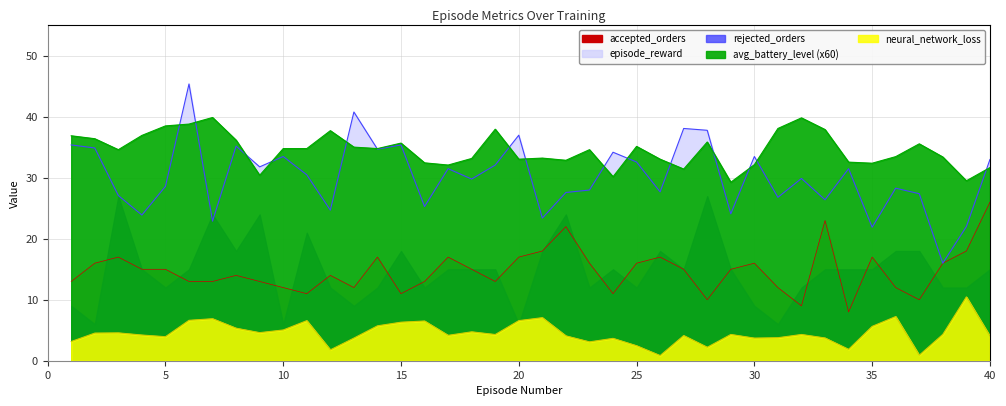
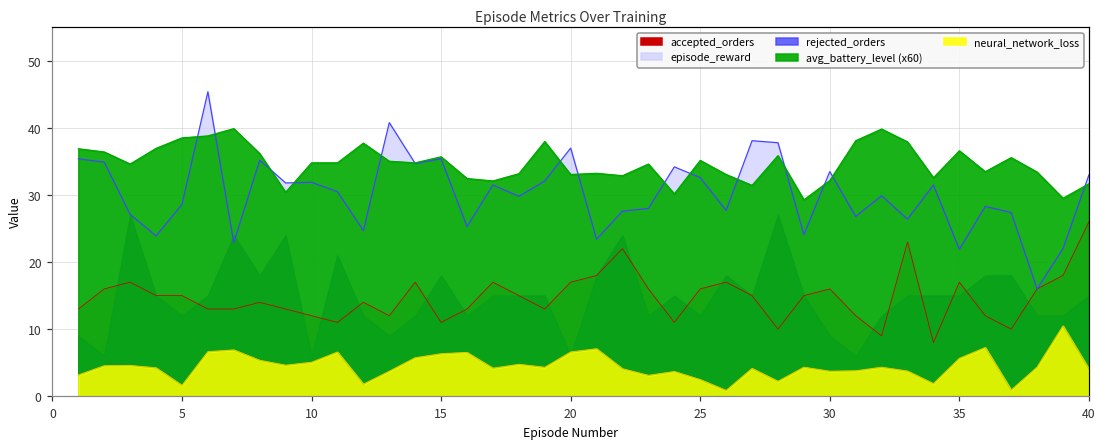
neural_network_loss, 5: 4 -> 2
episode_reward, 10: 34 -> 32
avg_battery_level (x60), 35: 32 -> 37
